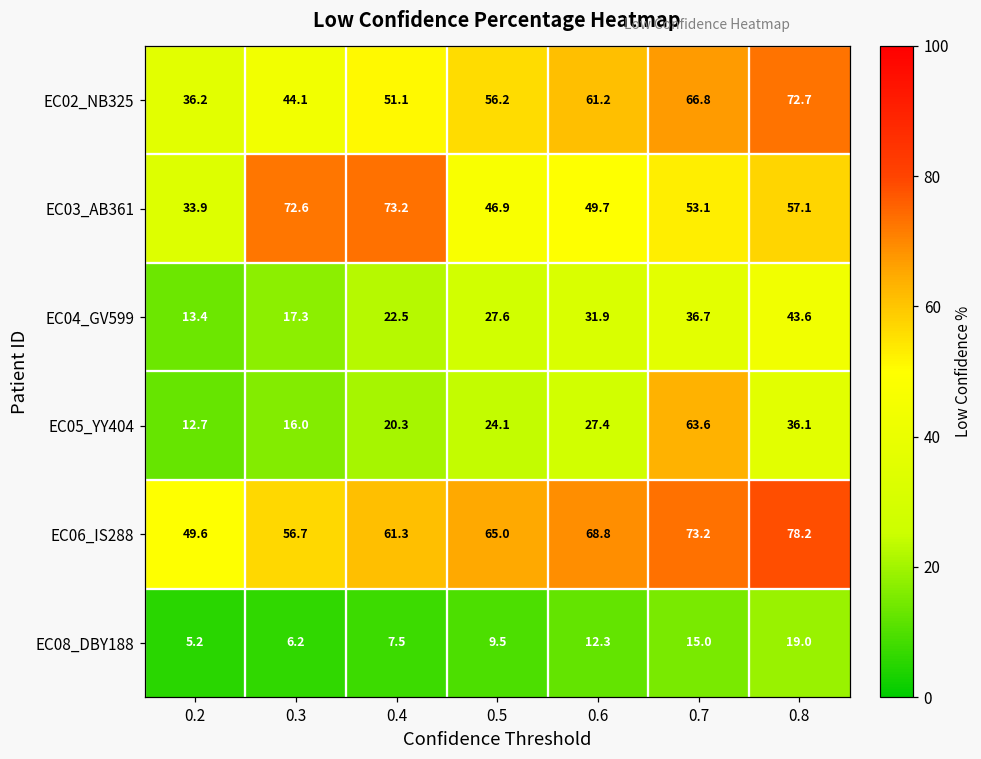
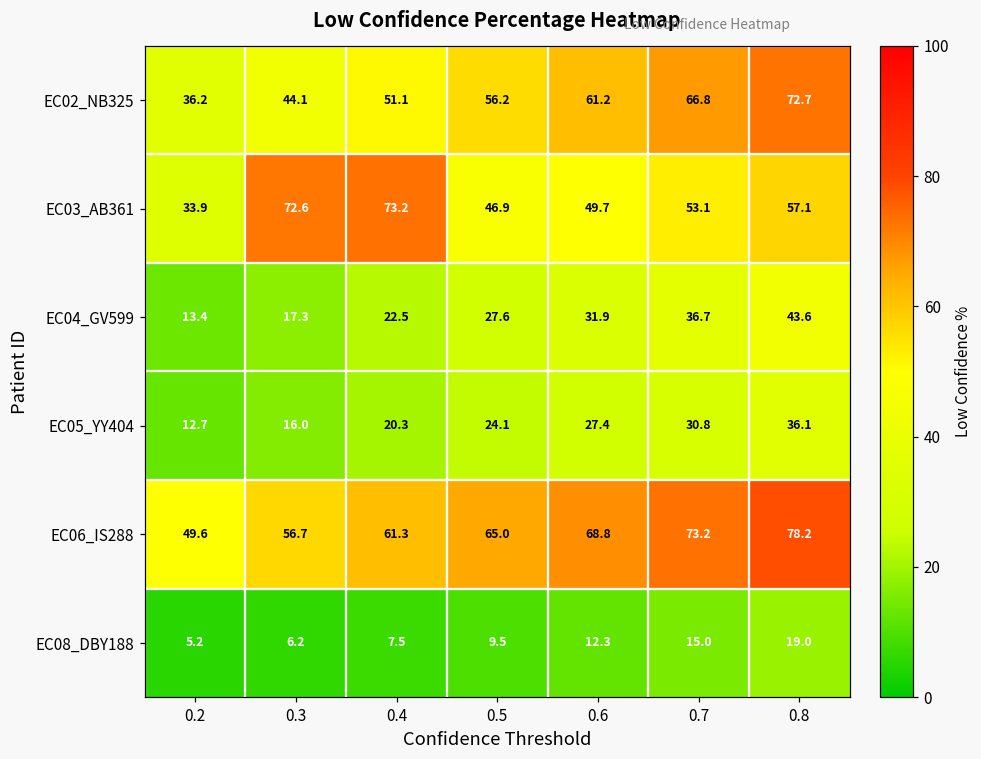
EC05_YY404, 0.7: 63.6 -> 30.8
